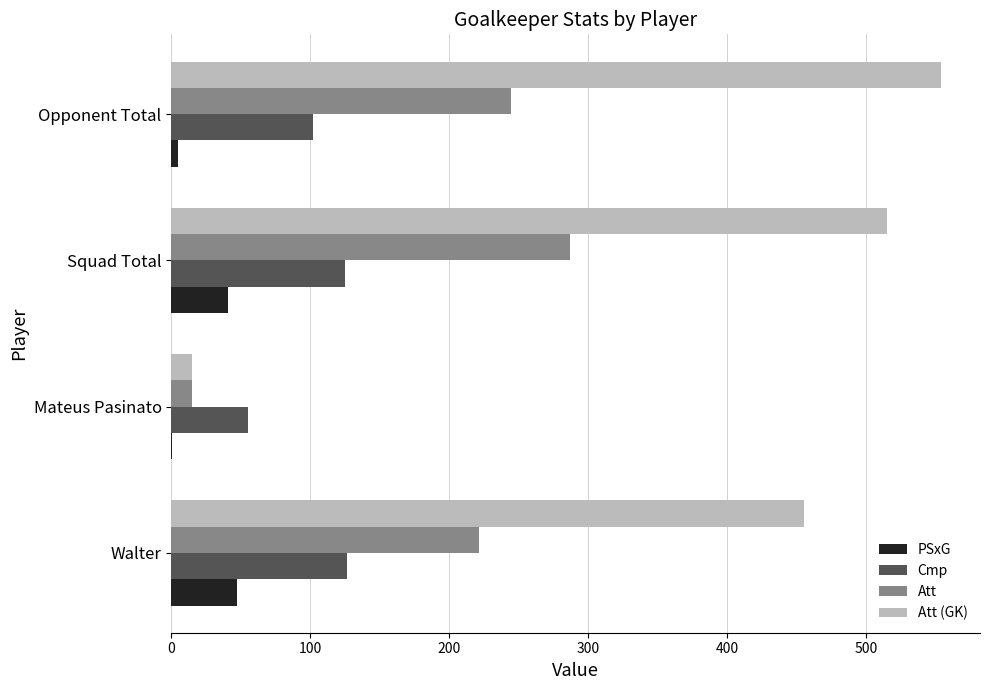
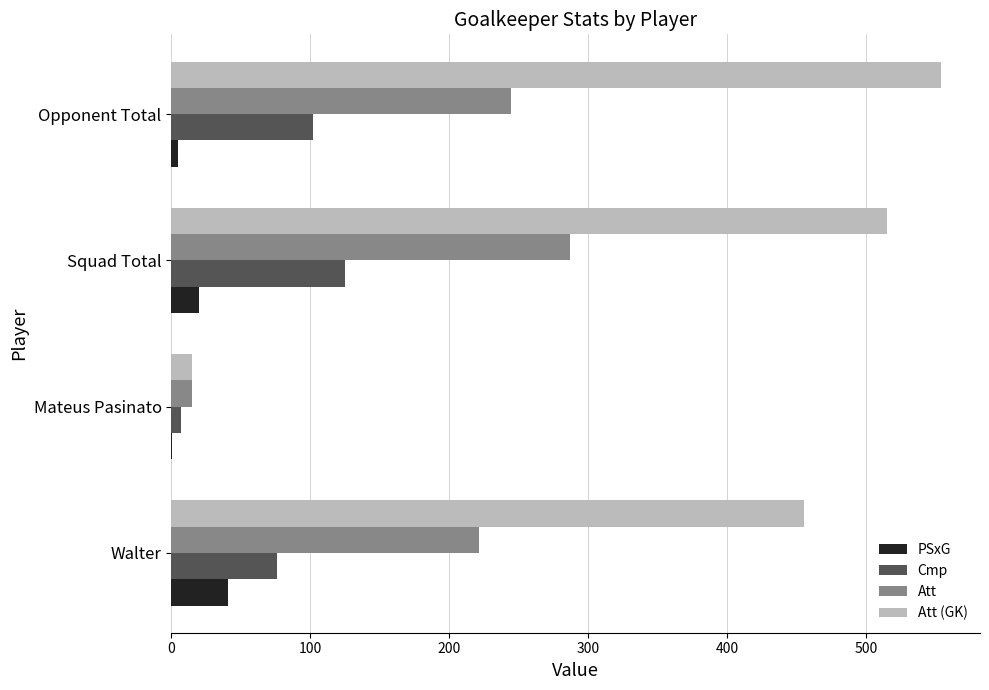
PSxG, Squad Total: 41 -> 20
Cmp, Mateus Pasinato: 55 -> 7
Cmp, Walter: 126 -> 76
PSxG, Walter: 47 -> 40
